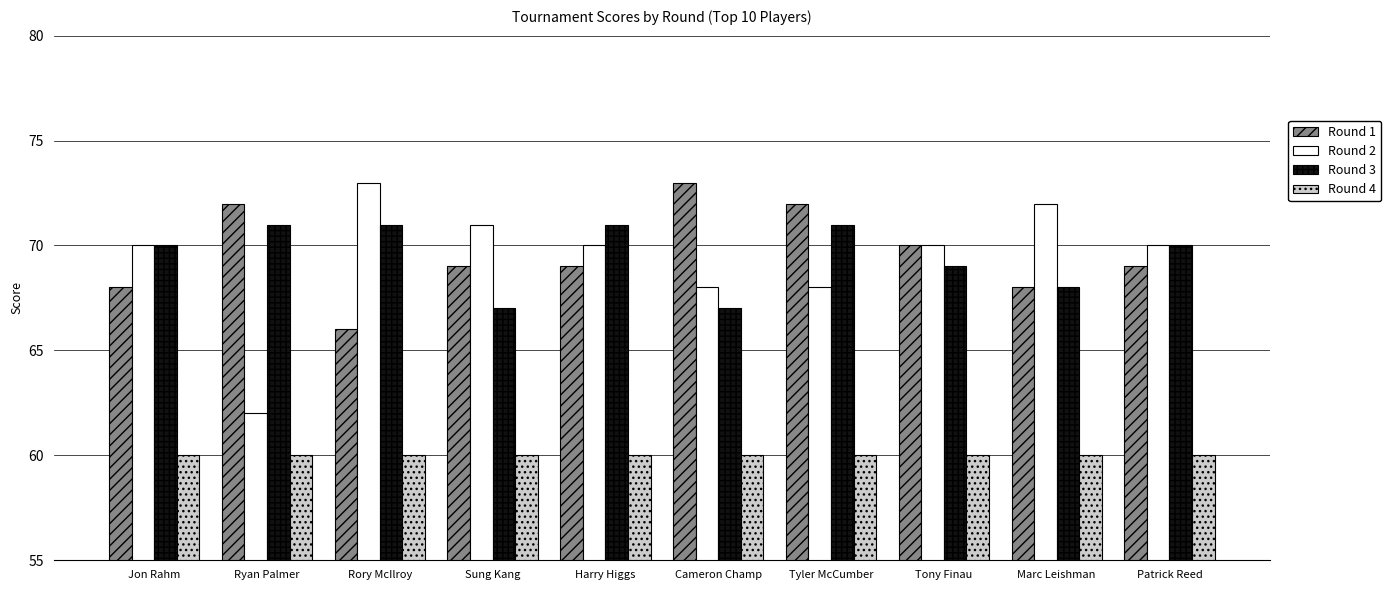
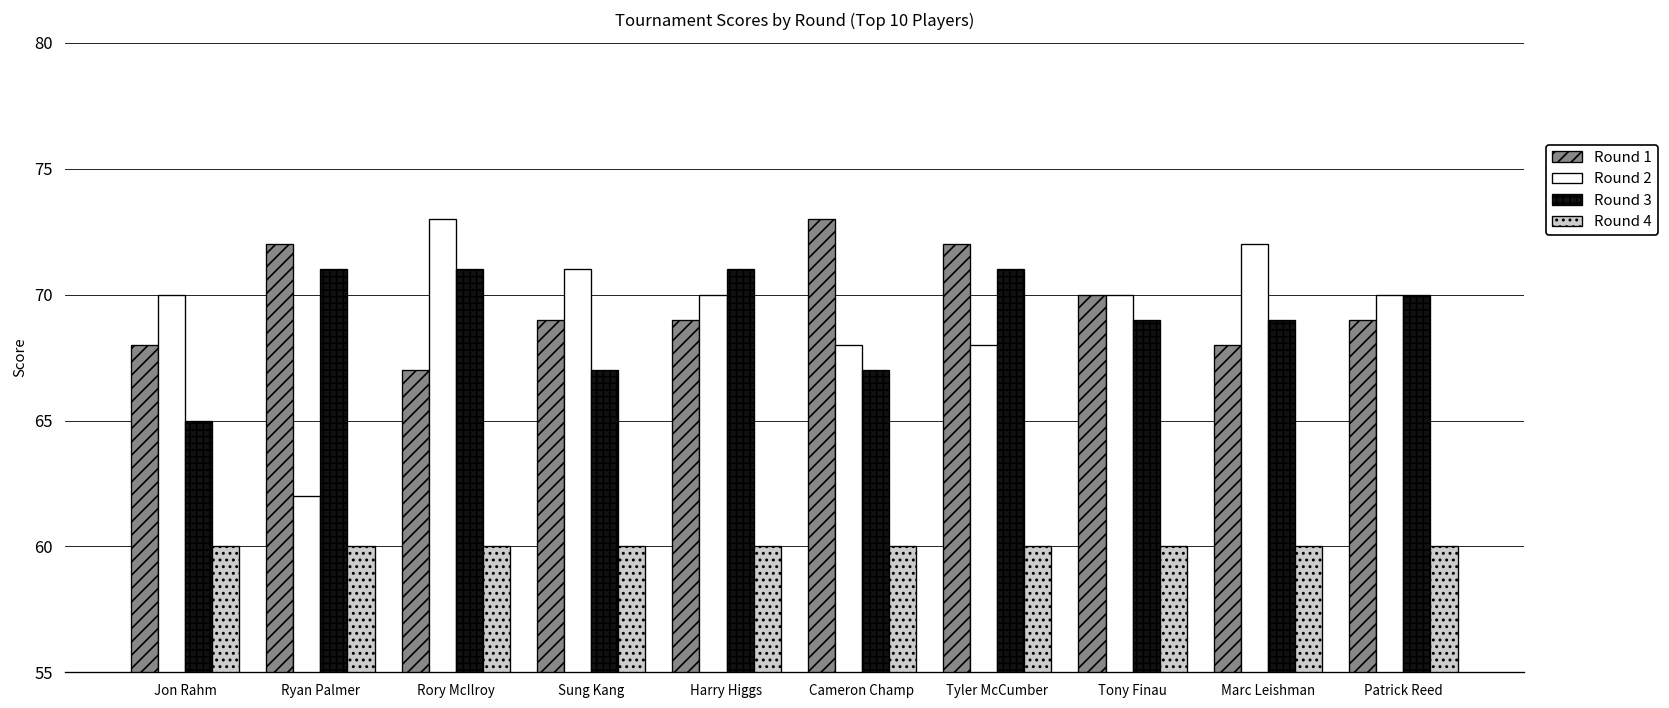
Round 3, Jon Rahm: 70 -> 65
Round 1, Rory McIlroy: 66 -> 67
Round 3, Marc Leishman: 68 -> 69
